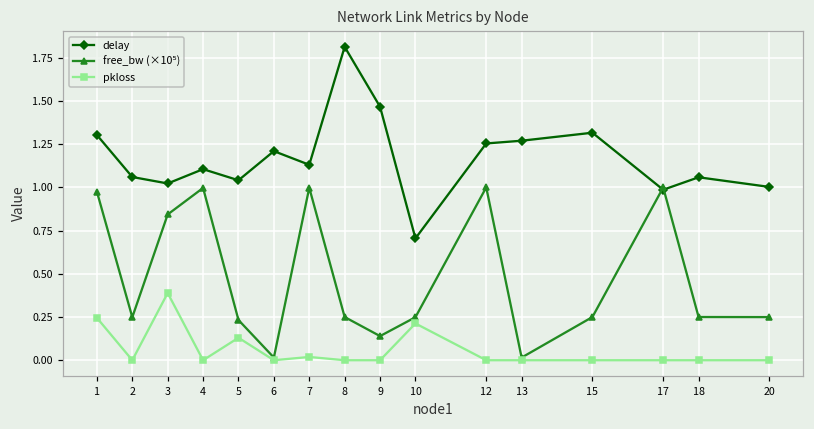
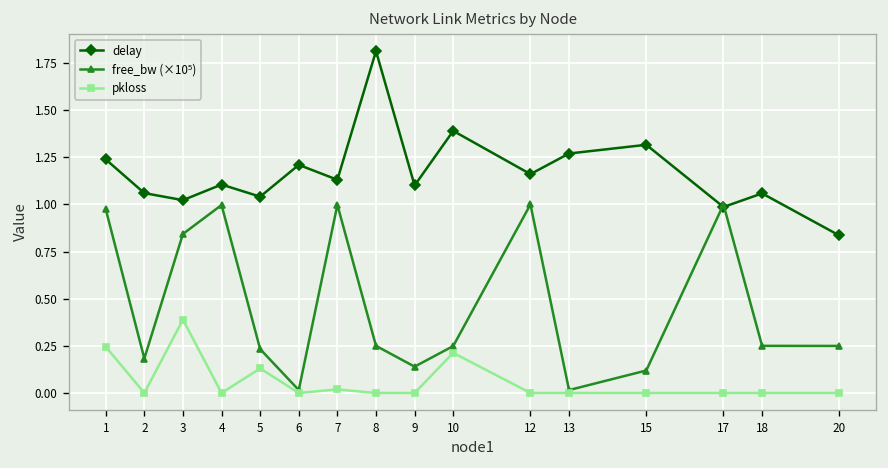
delay, 1: 1.30 -> 1.24
free_bw (×10⁵), 2: 0.25 -> 0.18
delay, 9: 1.47 -> 1.10
delay, 10: 0.71 -> 1.39
delay, 12: 1.25 -> 1.16
free_bw (×10⁵), 15: 0.25 -> 0.12
delay, 20: 1.00 -> 0.84
